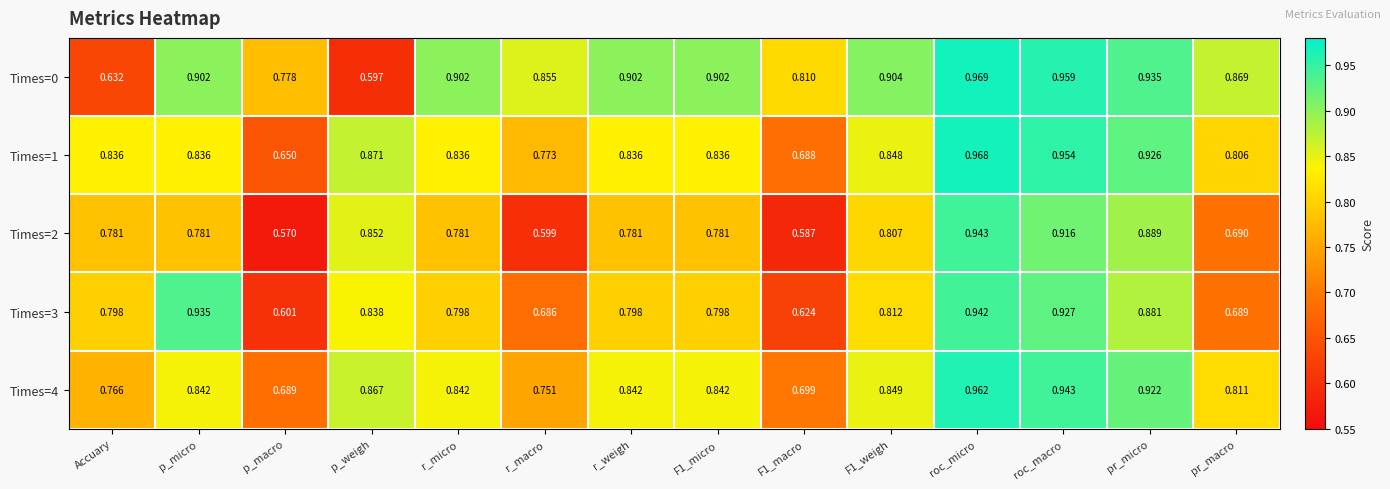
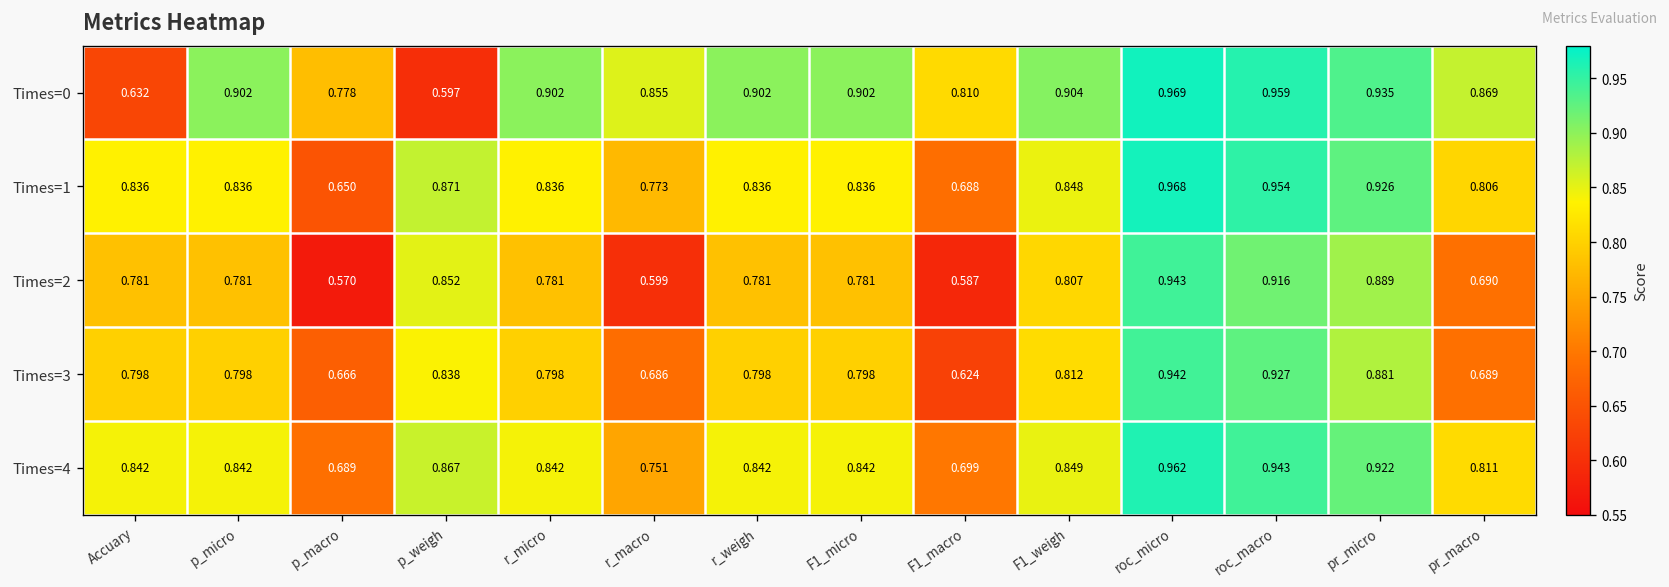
Times=3, p_micro: 0.935 -> 0.798
Times=3, p_macro: 0.601 -> 0.666
Times=4, Accuary: 0.766 -> 0.842
